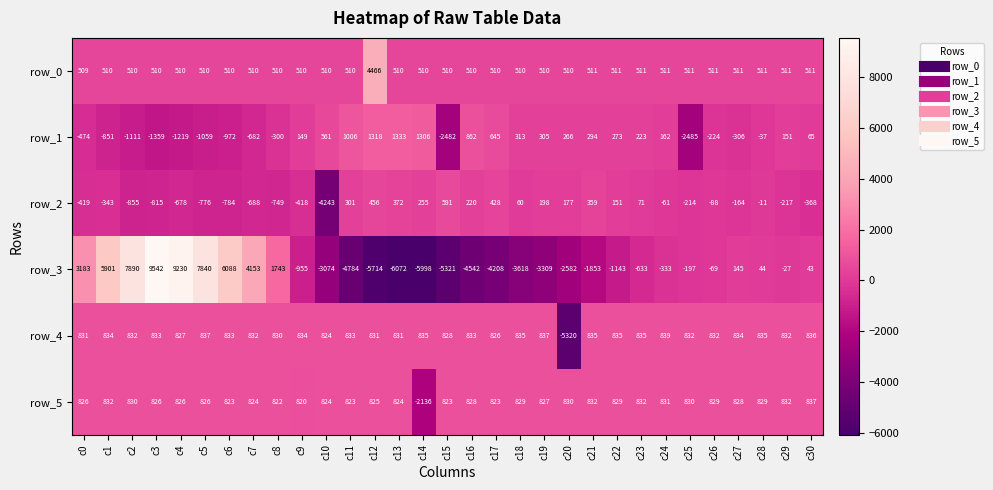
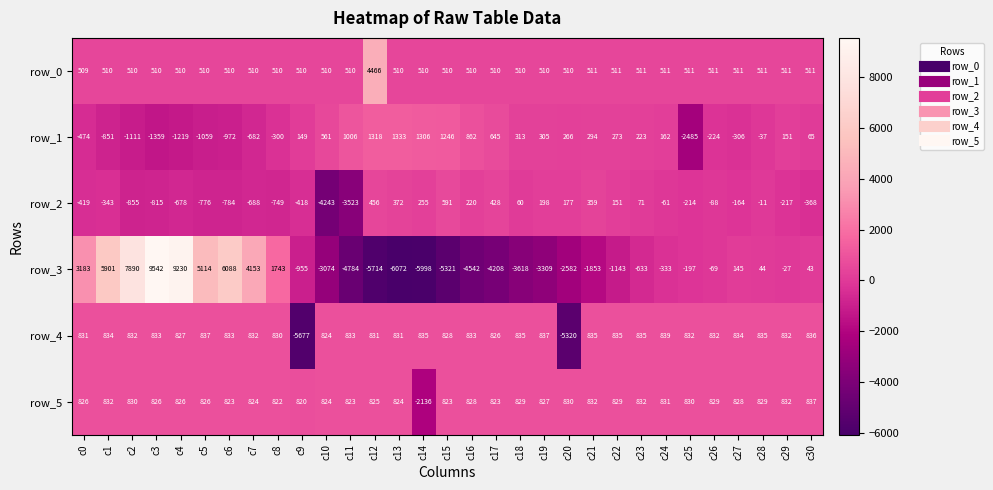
row_1, c15: -2482 -> 1246
row_2, c11: 301 -> -3523
row_3, c5: 7840 -> 5114
row_4, c9: 834 -> -5677
